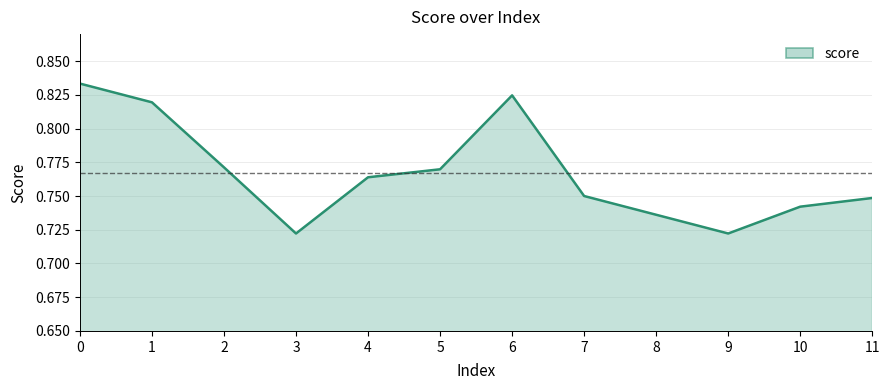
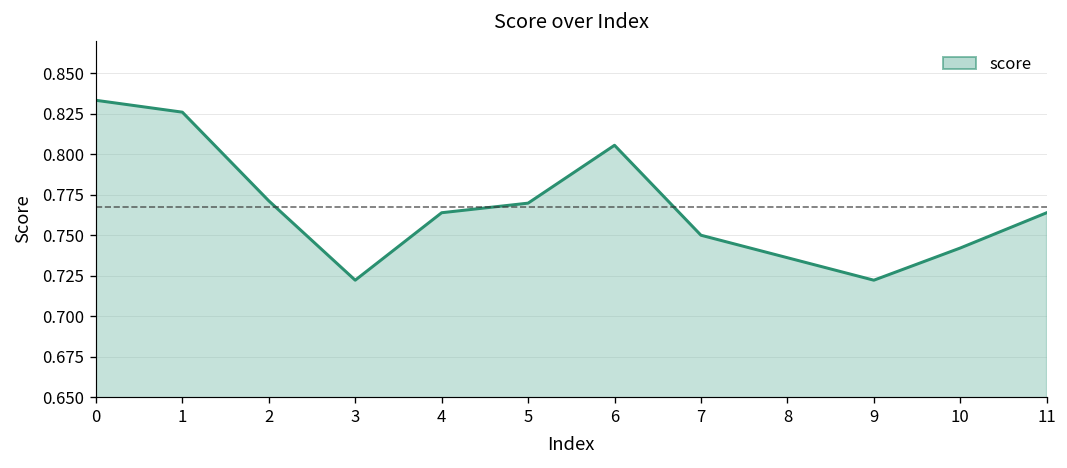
1: 0.819 -> 0.826
6: 0.825 -> 0.806
11: 0.749 -> 0.764
